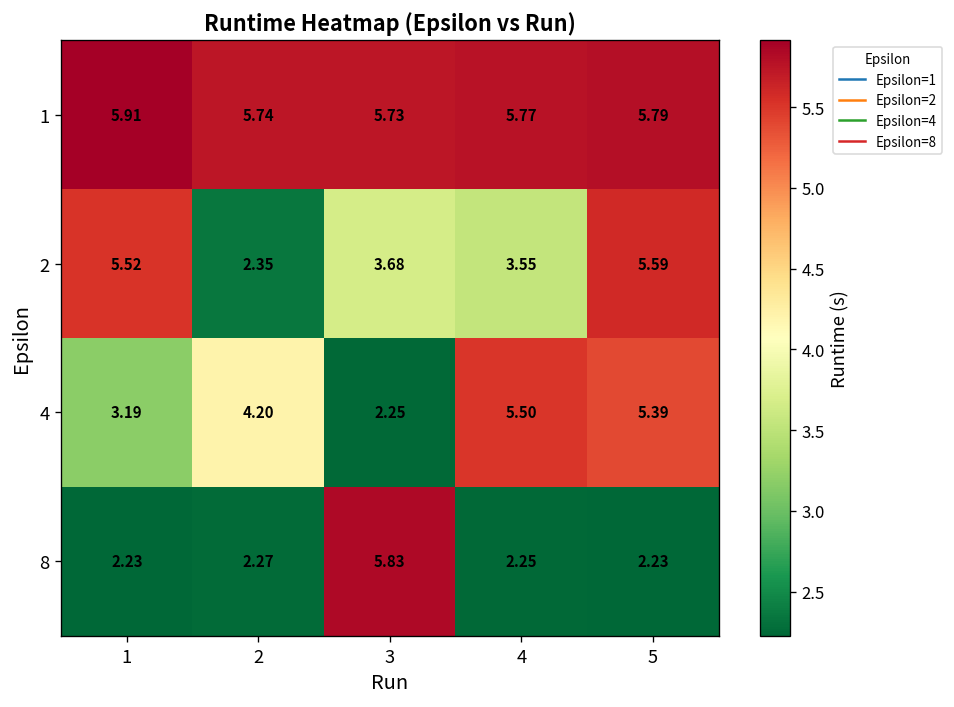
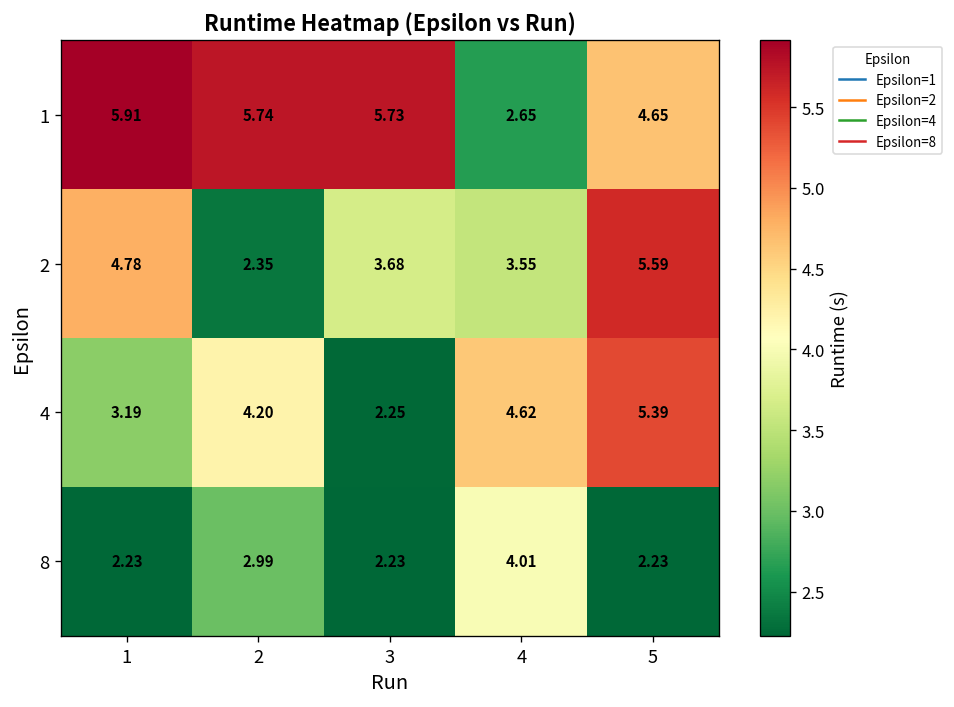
1, 4: 5.77 -> 2.65
1, 5: 5.79 -> 4.65
2, 1: 5.52 -> 4.78
4, 4: 5.50 -> 4.62
8, 2: 2.27 -> 2.99
8, 3: 5.83 -> 2.23
8, 4: 2.25 -> 4.01
